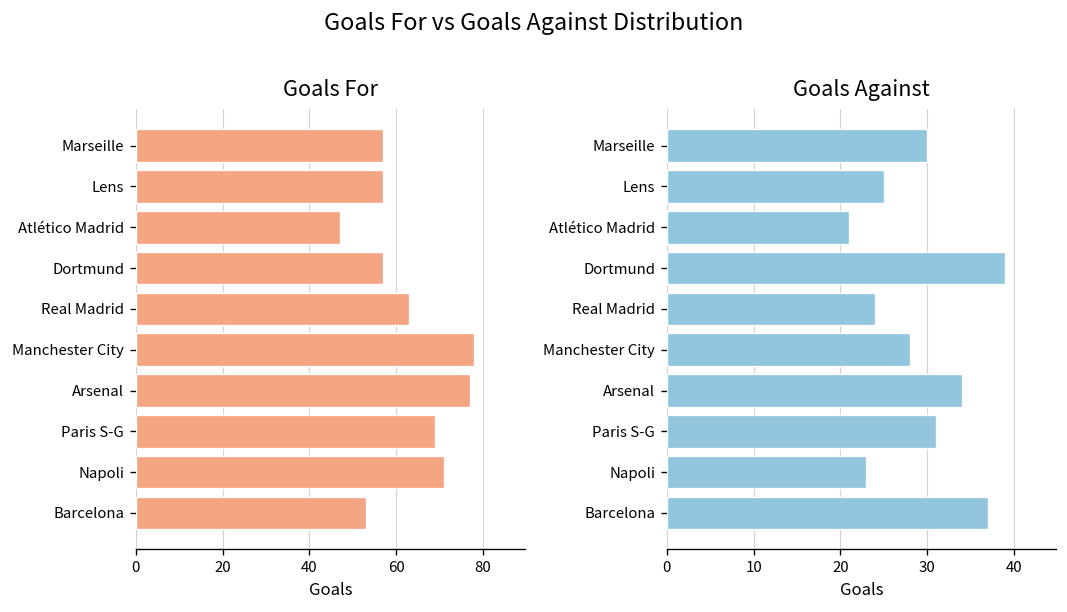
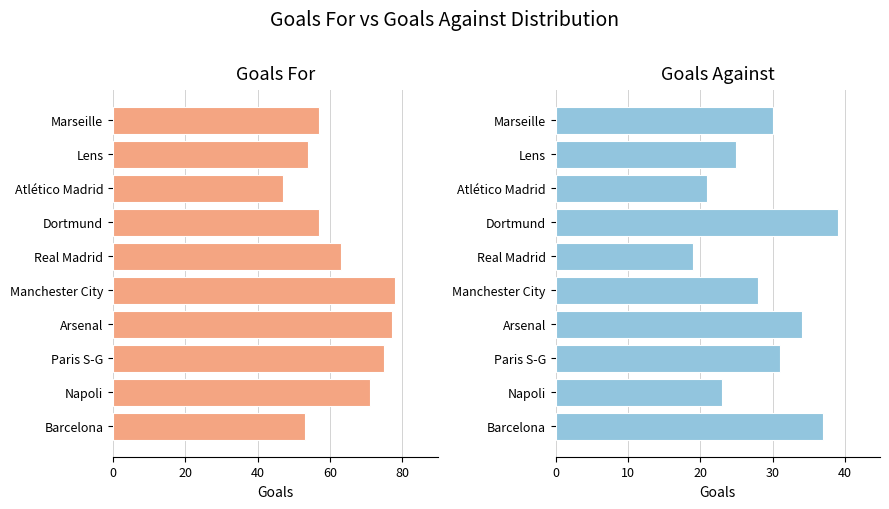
Goals For, Lens: 57 -> 54
Goals For, Paris S-G: 69 -> 75
Goals Against, Real Madrid: 24 -> 19
